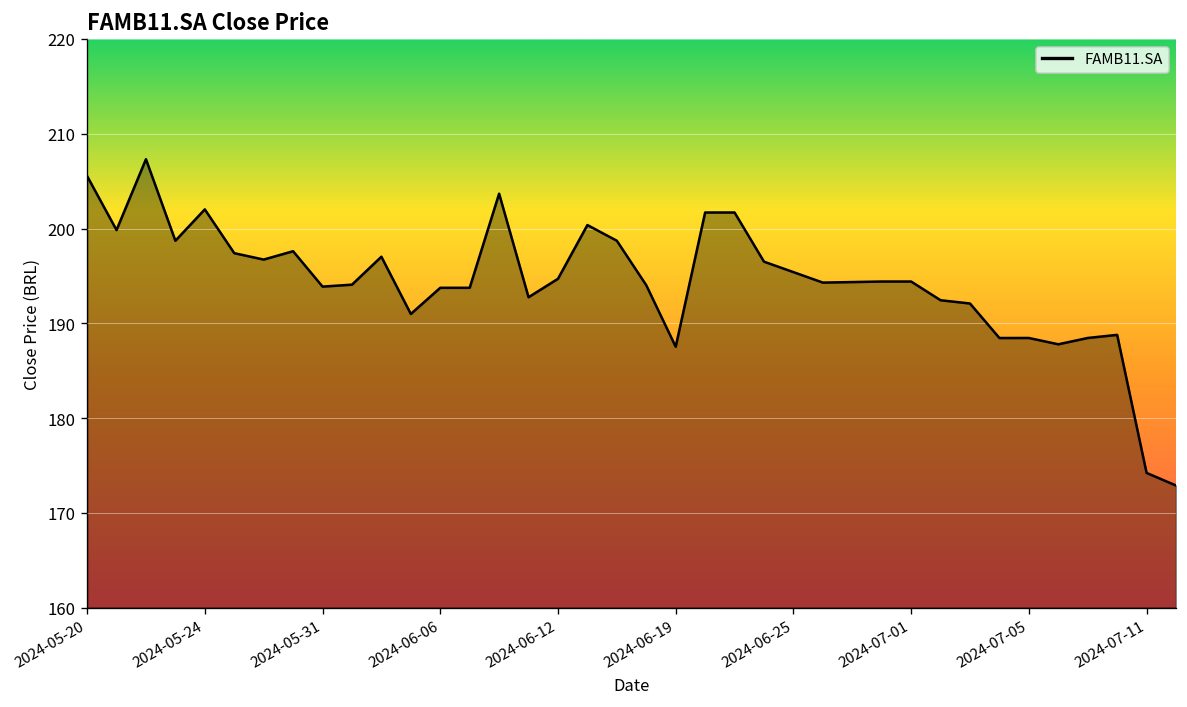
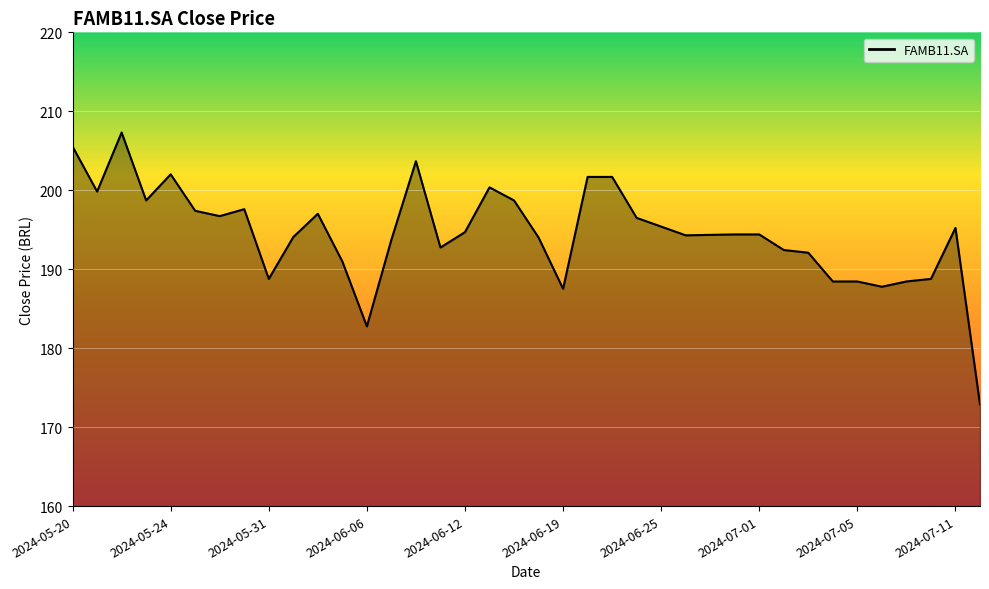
2024-05-31: 194 -> 189
2024-06-06: 194 -> 183
2024-07-11: 174 -> 195
